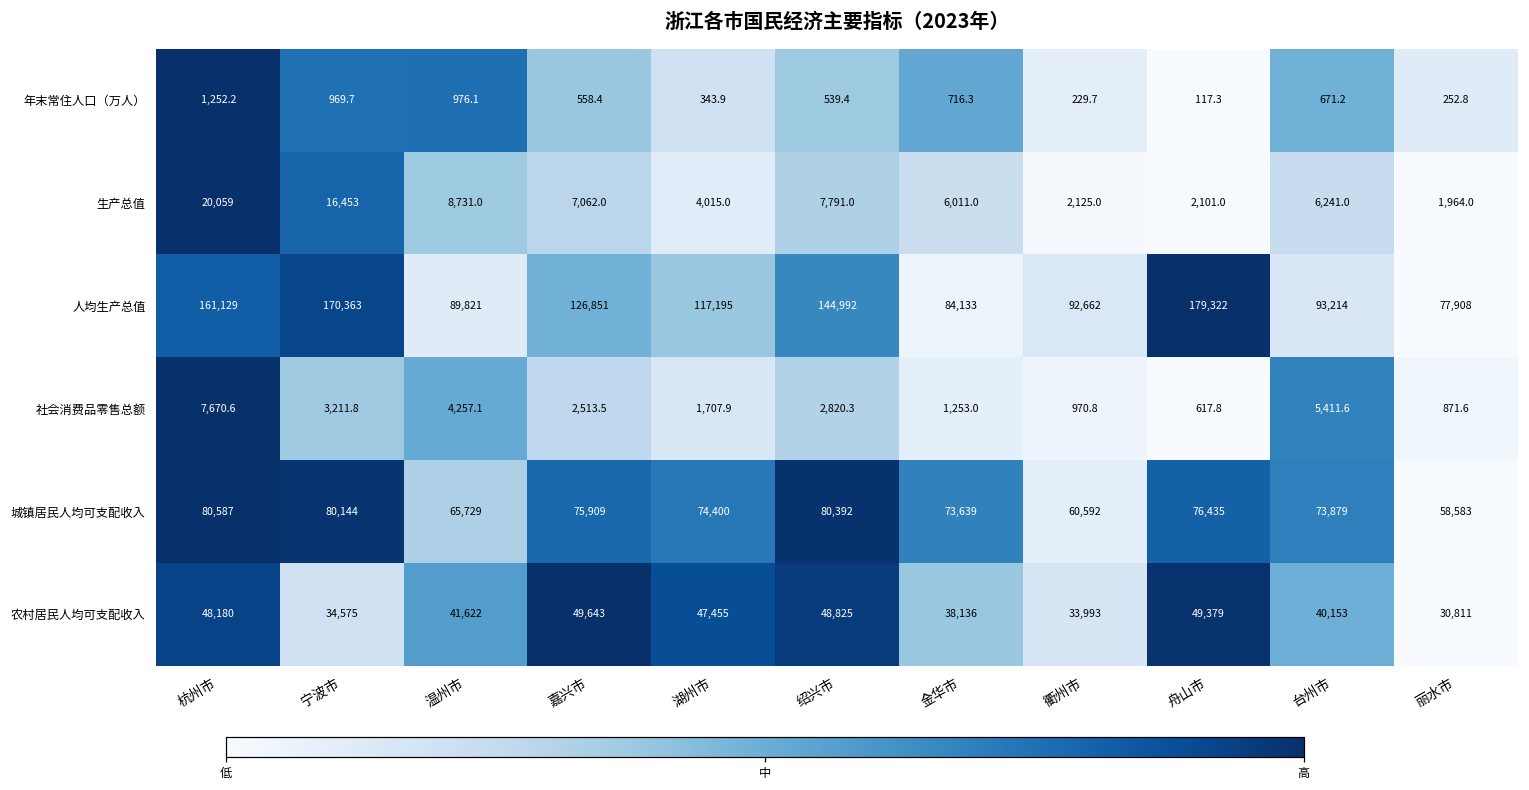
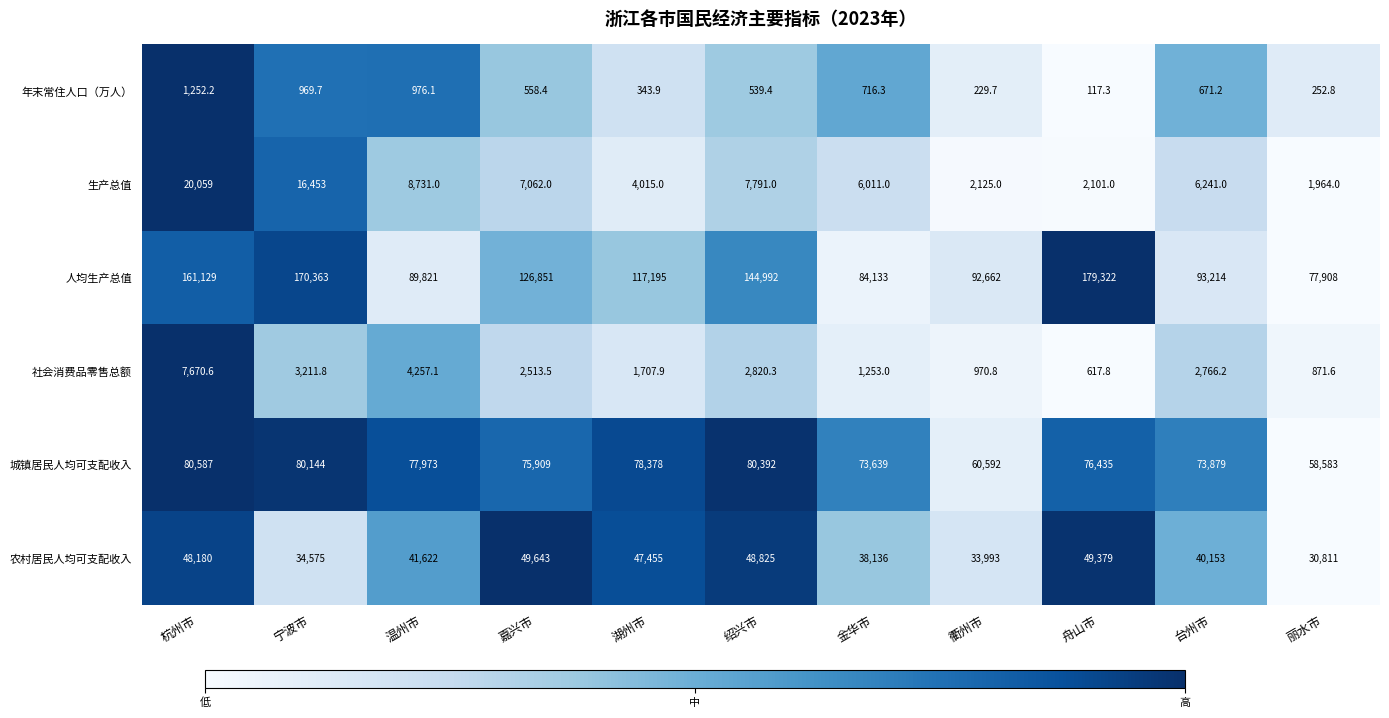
社会消费品零售总额, 台州市: 5,411.6 -> 2,766.2
城镇居民人均可支配收入, 温州市: 65,729 -> 77,973
城镇居民人均可支配收入, 湖州市: 74,400 -> 78,378
